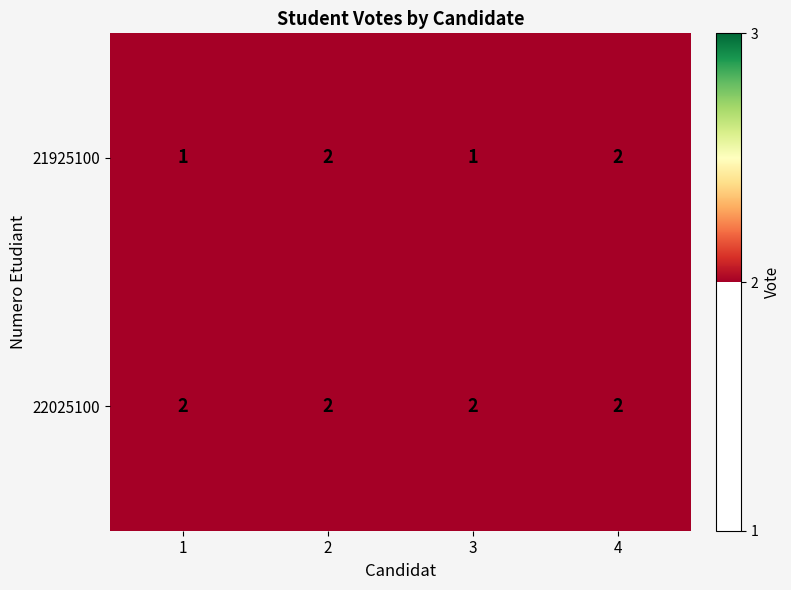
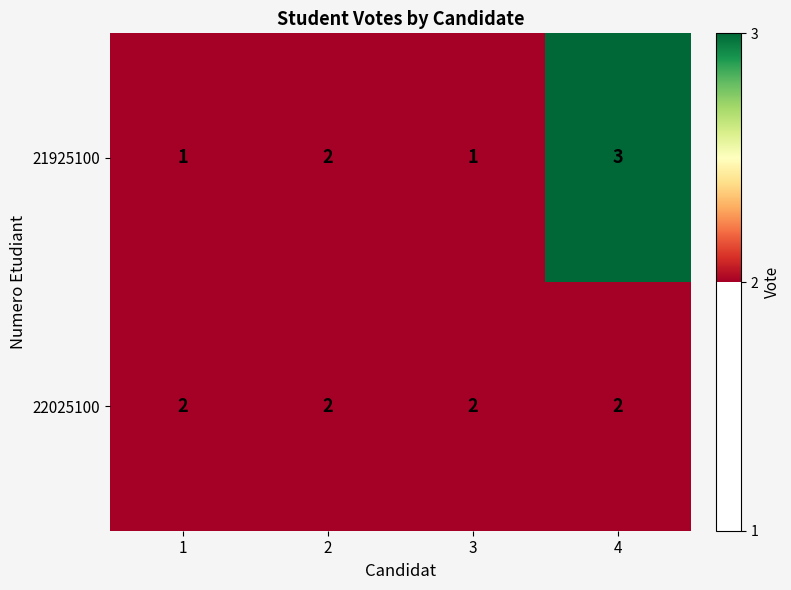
21925100, 4: 2 -> 3
